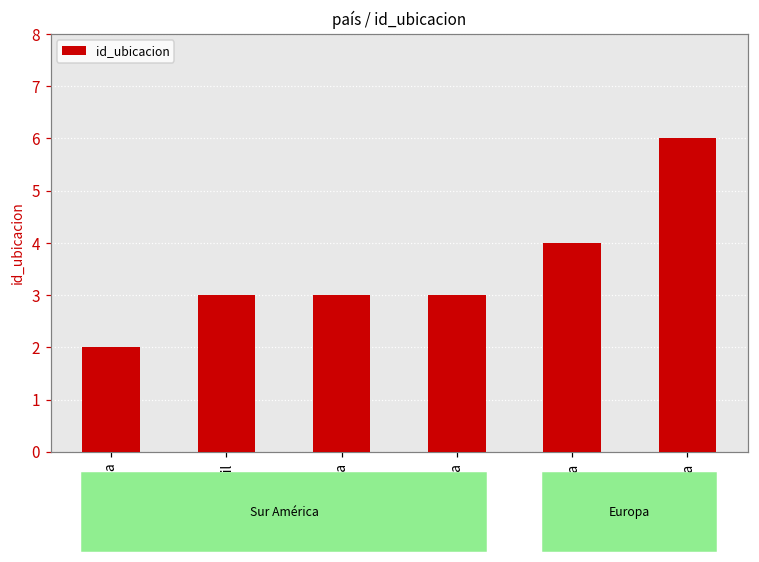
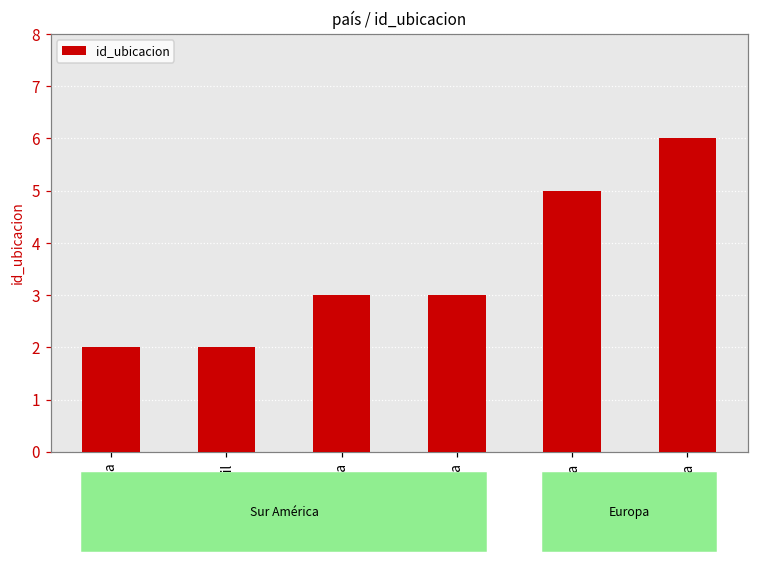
Brasil: 3 -> 2
Inglaterra: 4 -> 5
